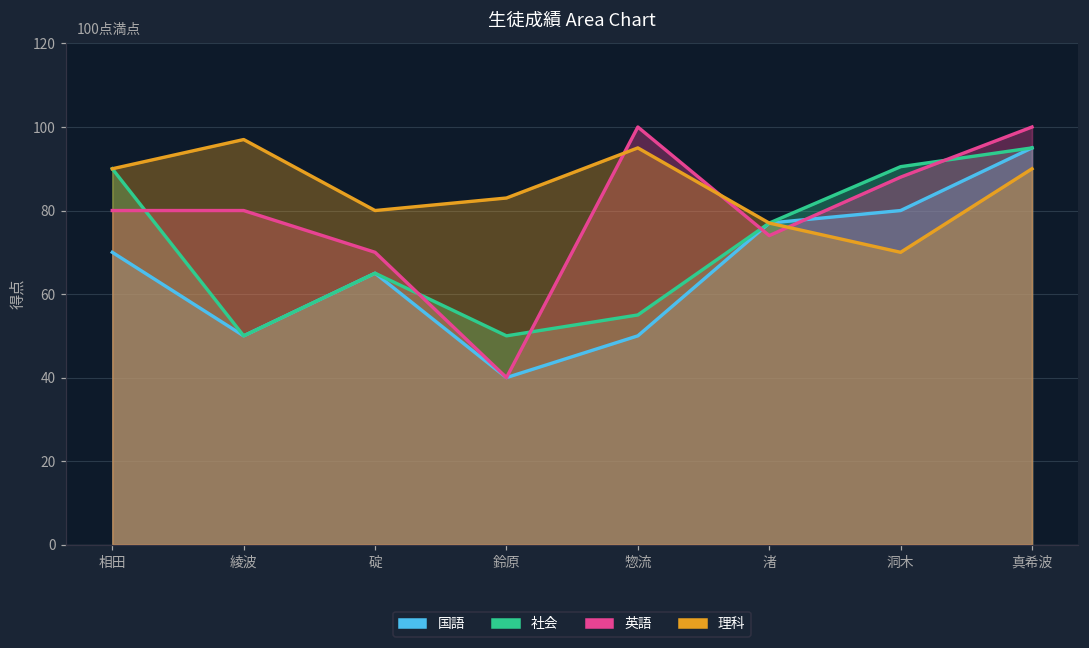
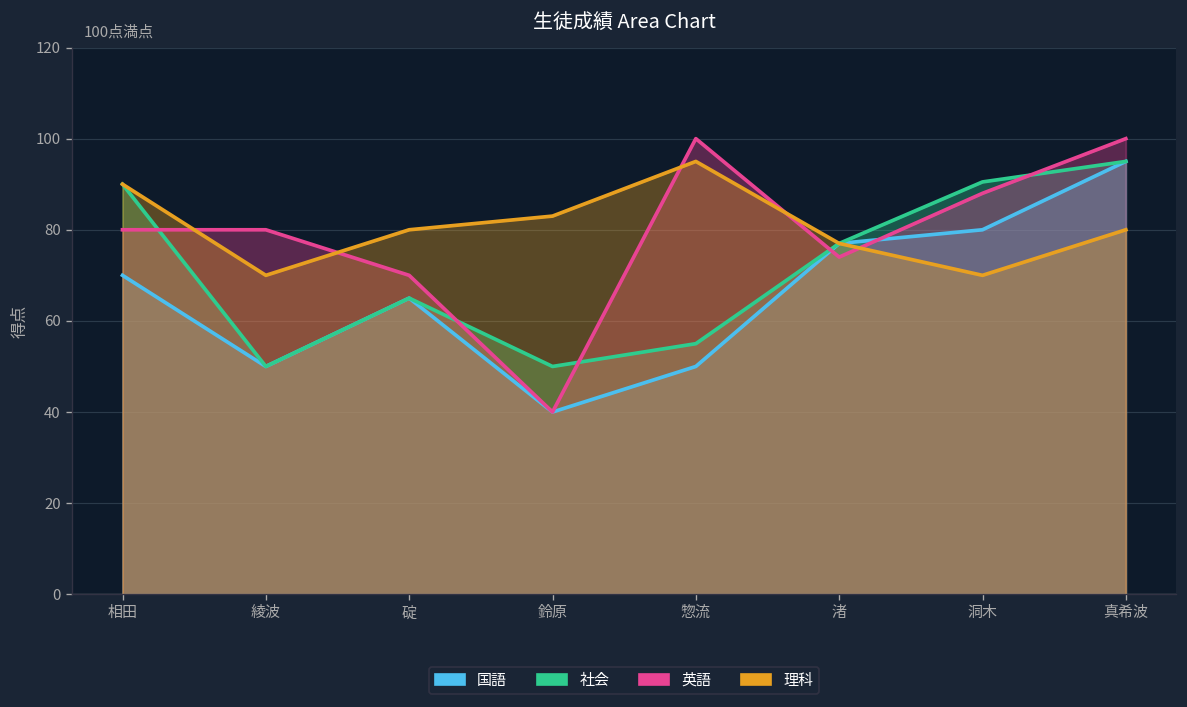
理科, 綾波: 97 -> 70
理科, 真希波: 90 -> 80
